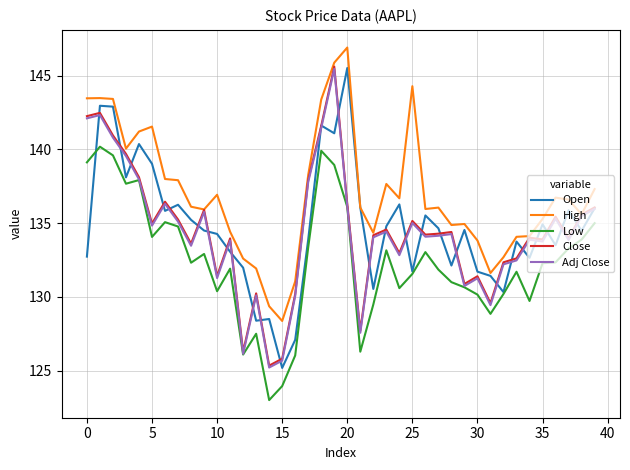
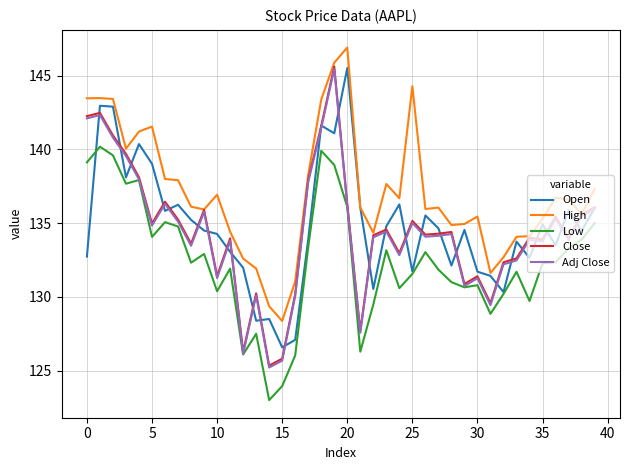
Open, 15: 125.2 -> 126.6
High, 30: 133.8 -> 135.5
Low, 30: 130.2 -> 130.8
